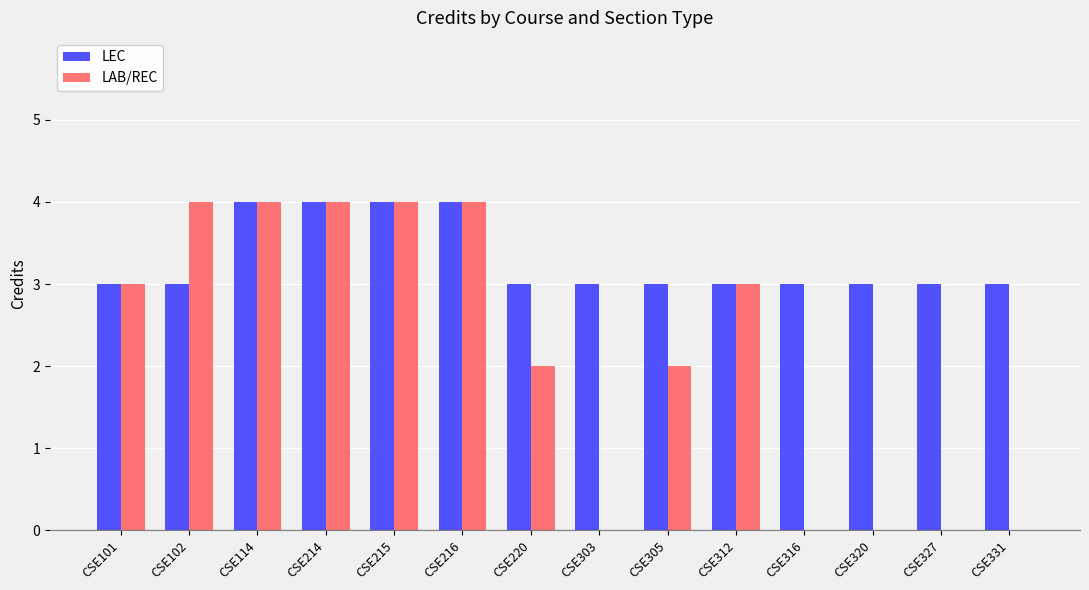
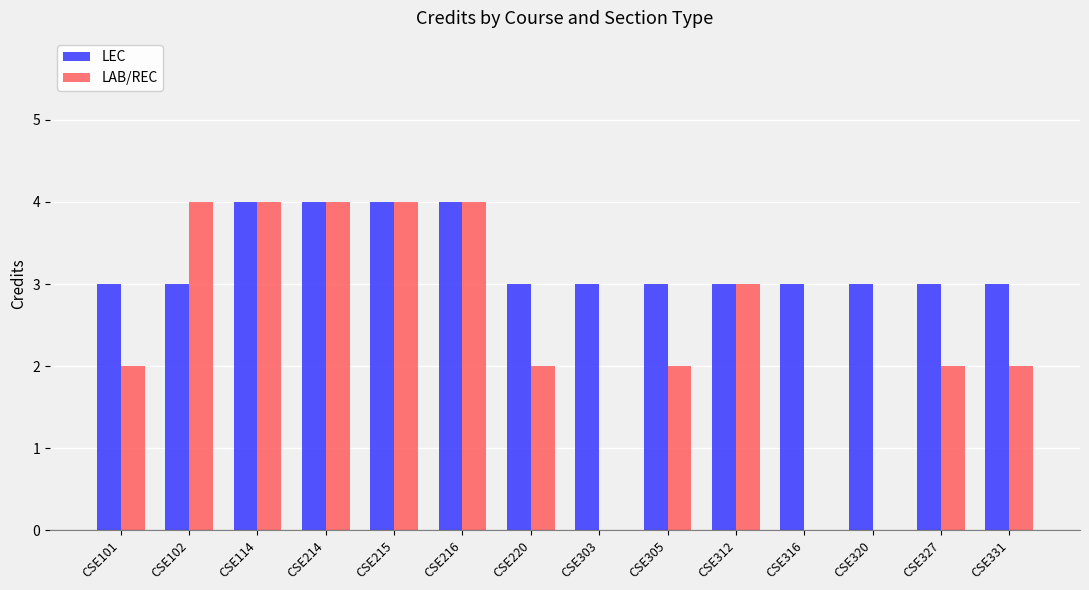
LAB/REC, CSE101: 3 -> 2
LAB/REC, CSE327: 0 -> 2
LAB/REC, CSE331: 0 -> 2
